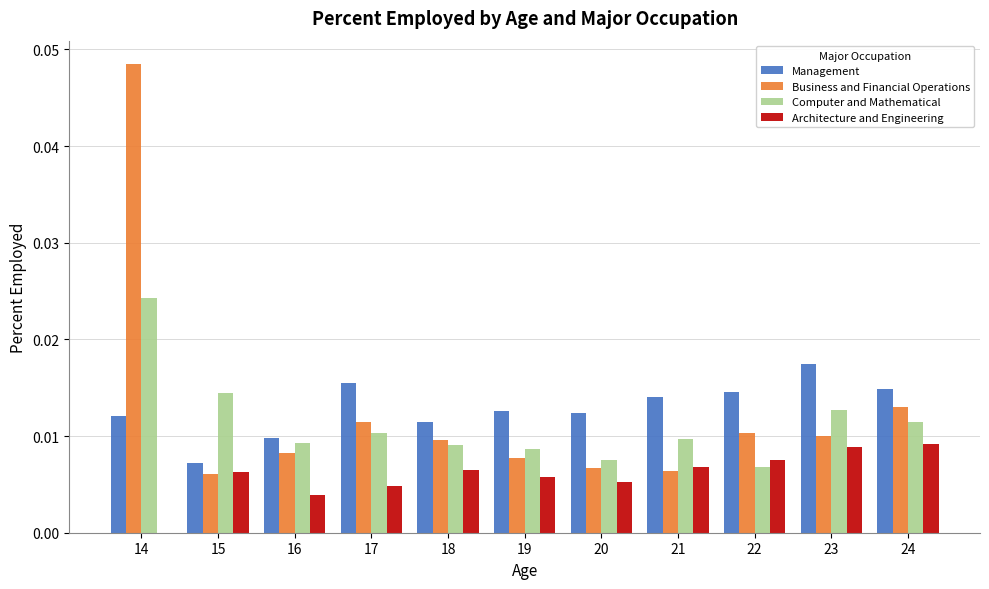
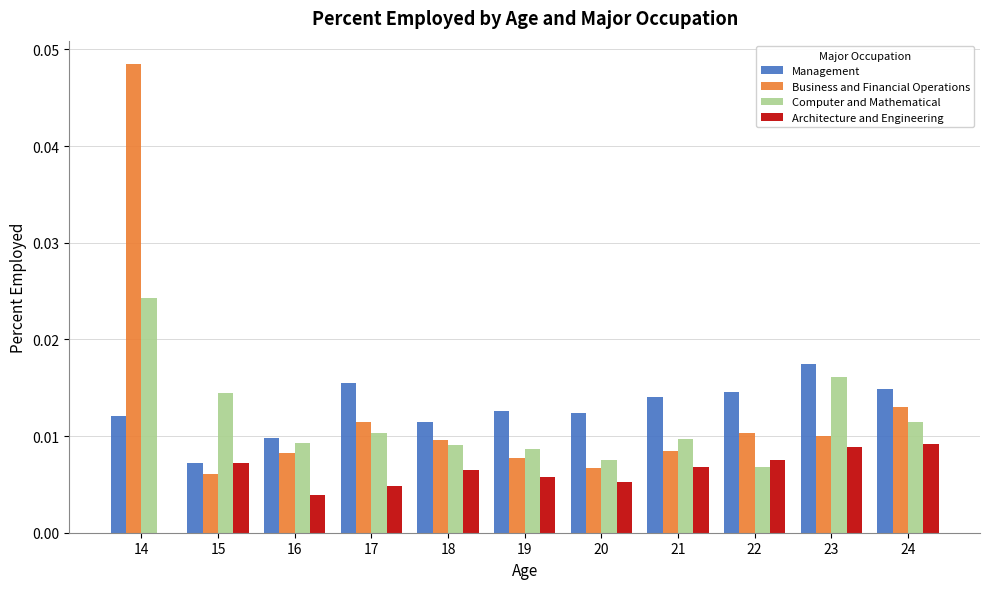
Architecture and Engineering, 15: 0.006 -> 0.007
Business and Financial Operations, 21: 0.006 -> 0.009
Computer and Mathematical, 23: 0.013 -> 0.016
